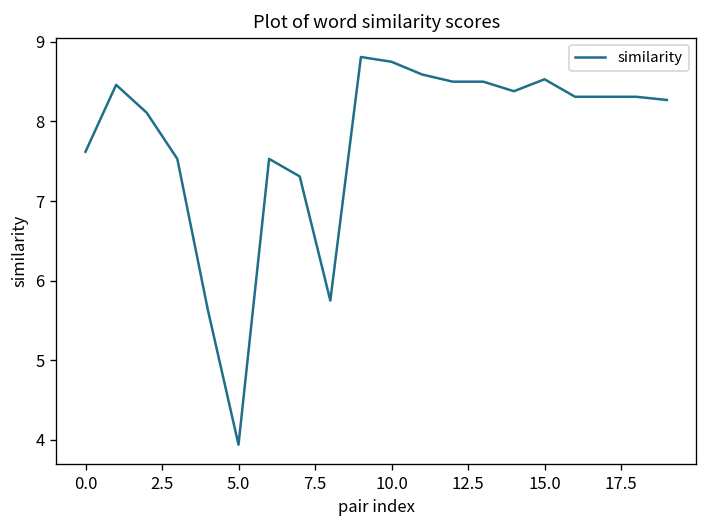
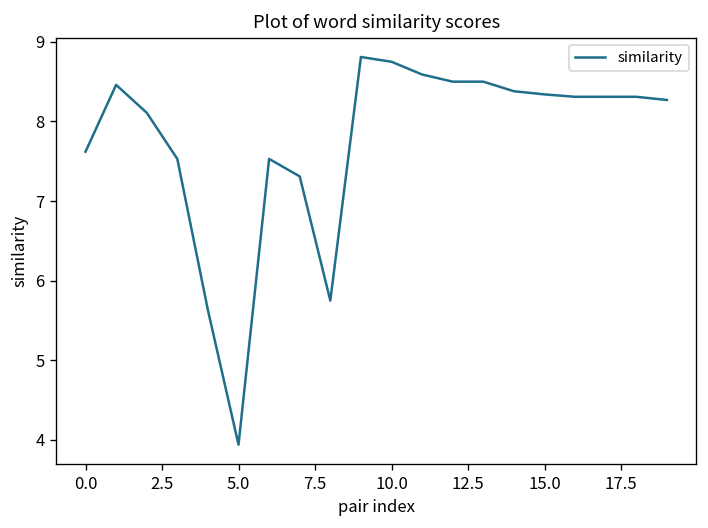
15.0: 8.5 -> 8.3
